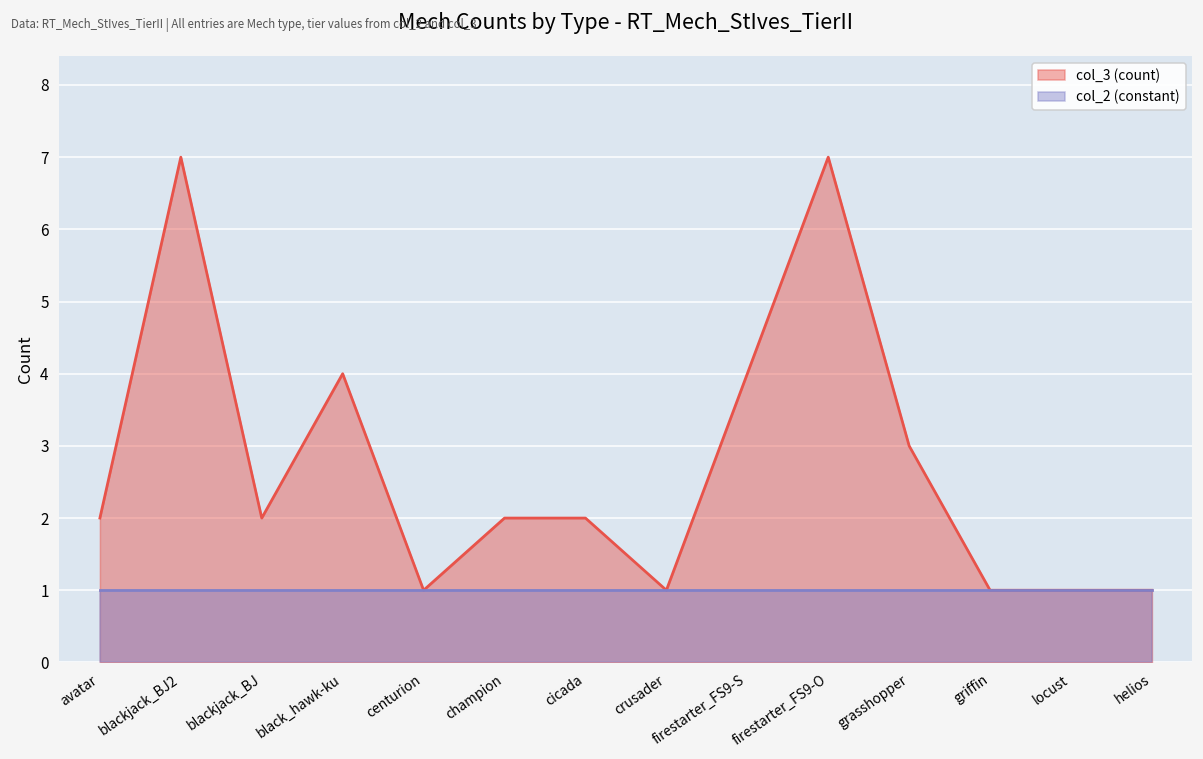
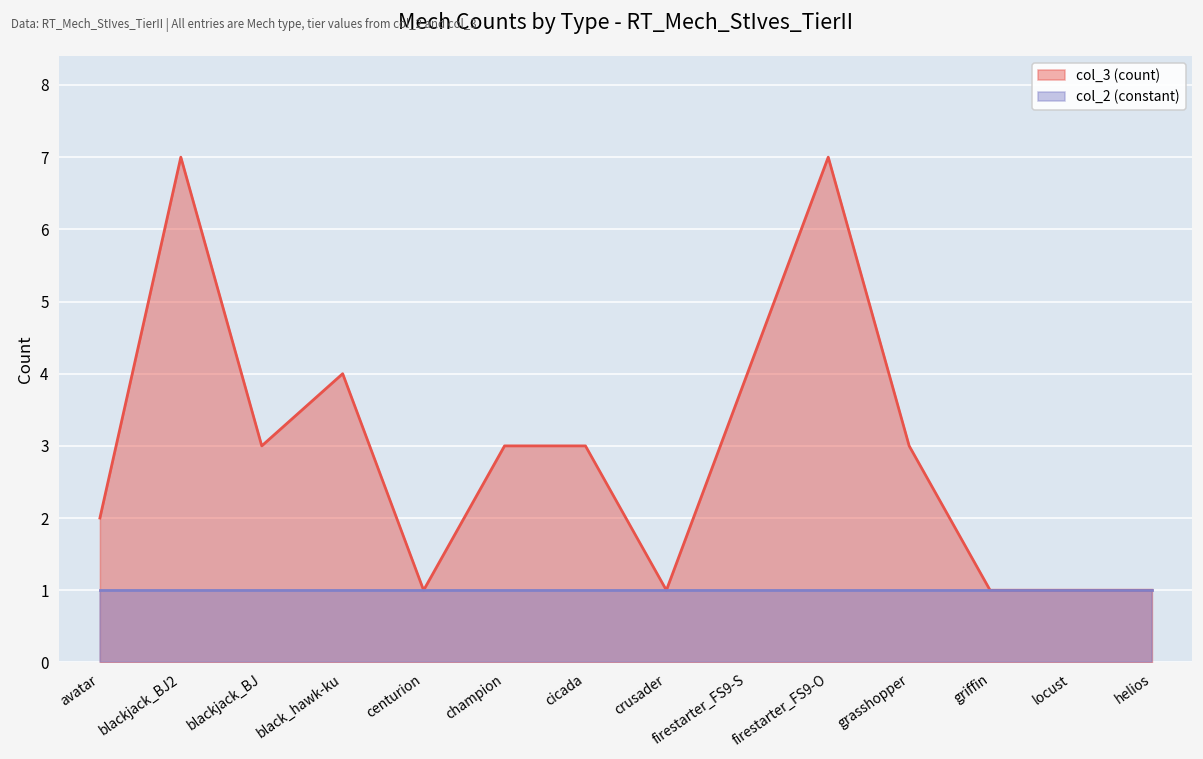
col_3 (count), blackjack_BJ: 2 -> 3
col_3 (count), champion: 2 -> 3
col_3 (count), cicada: 2 -> 3
